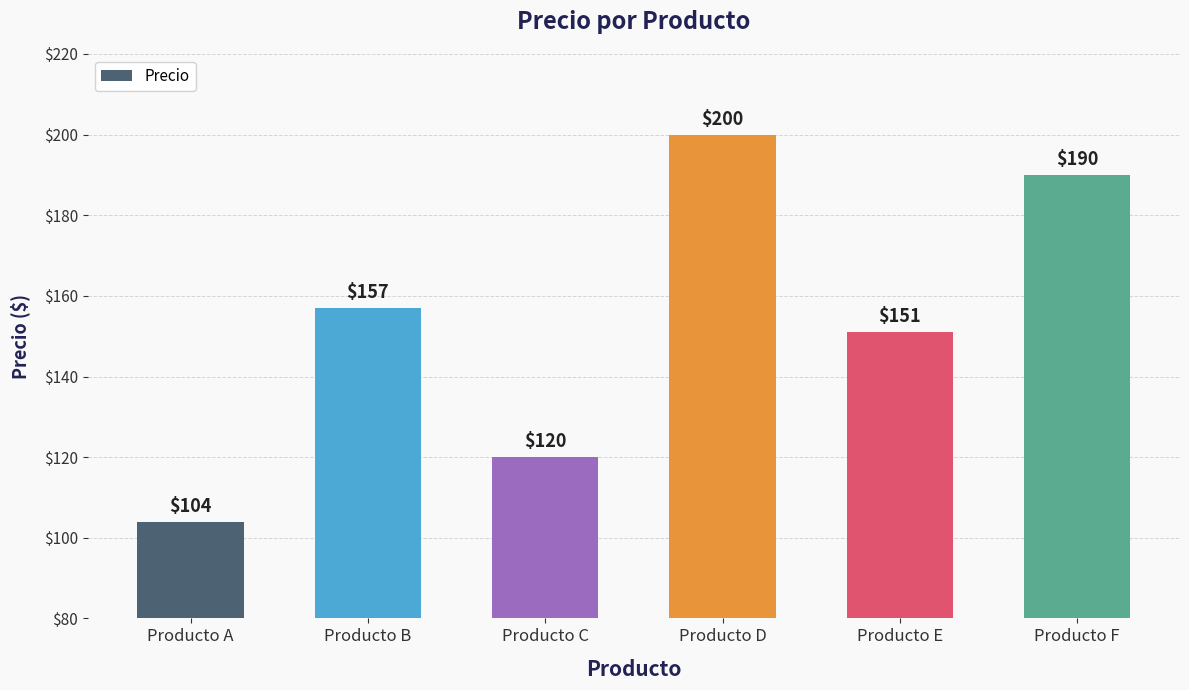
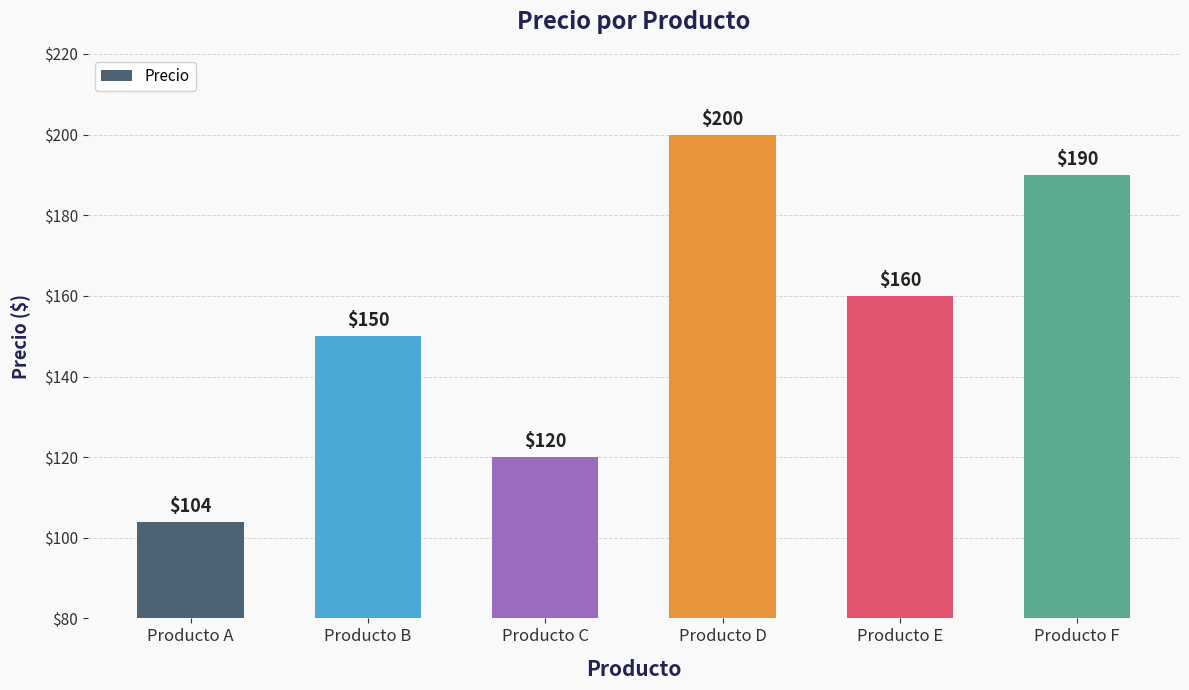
Producto B: $157 -> $150
Producto E: $151 -> $160
